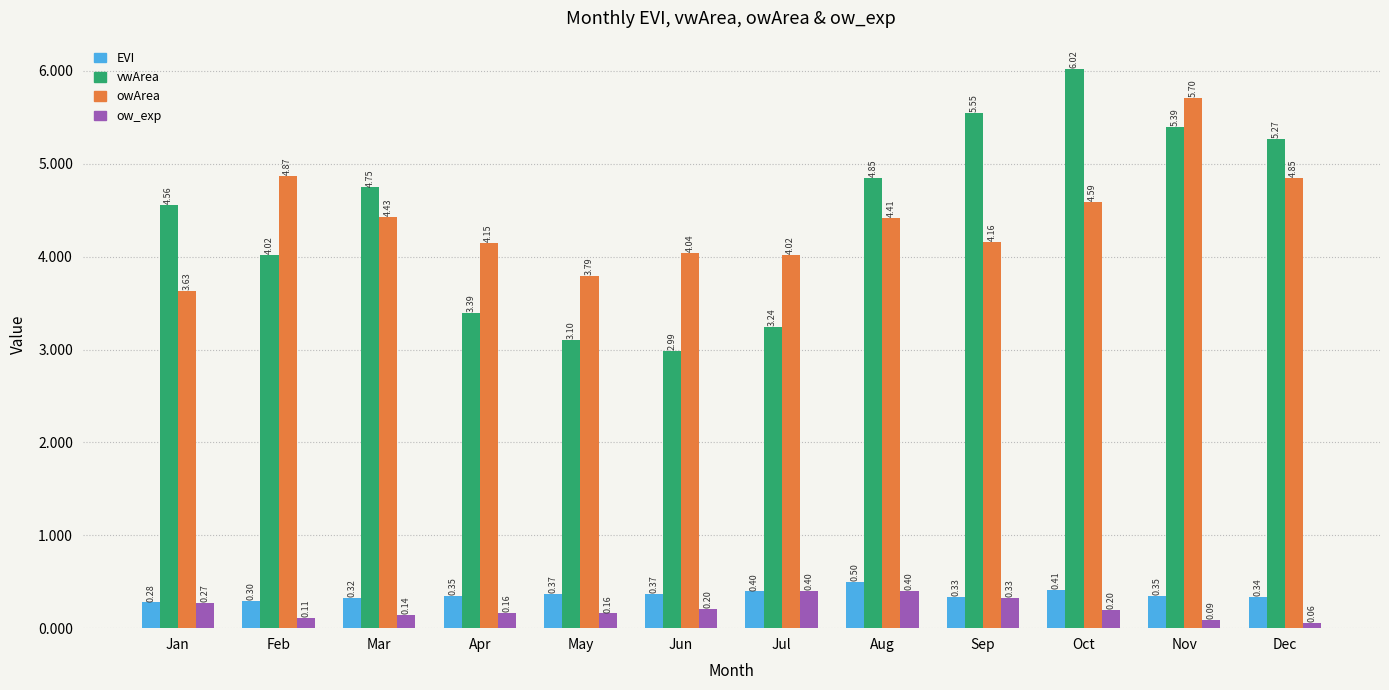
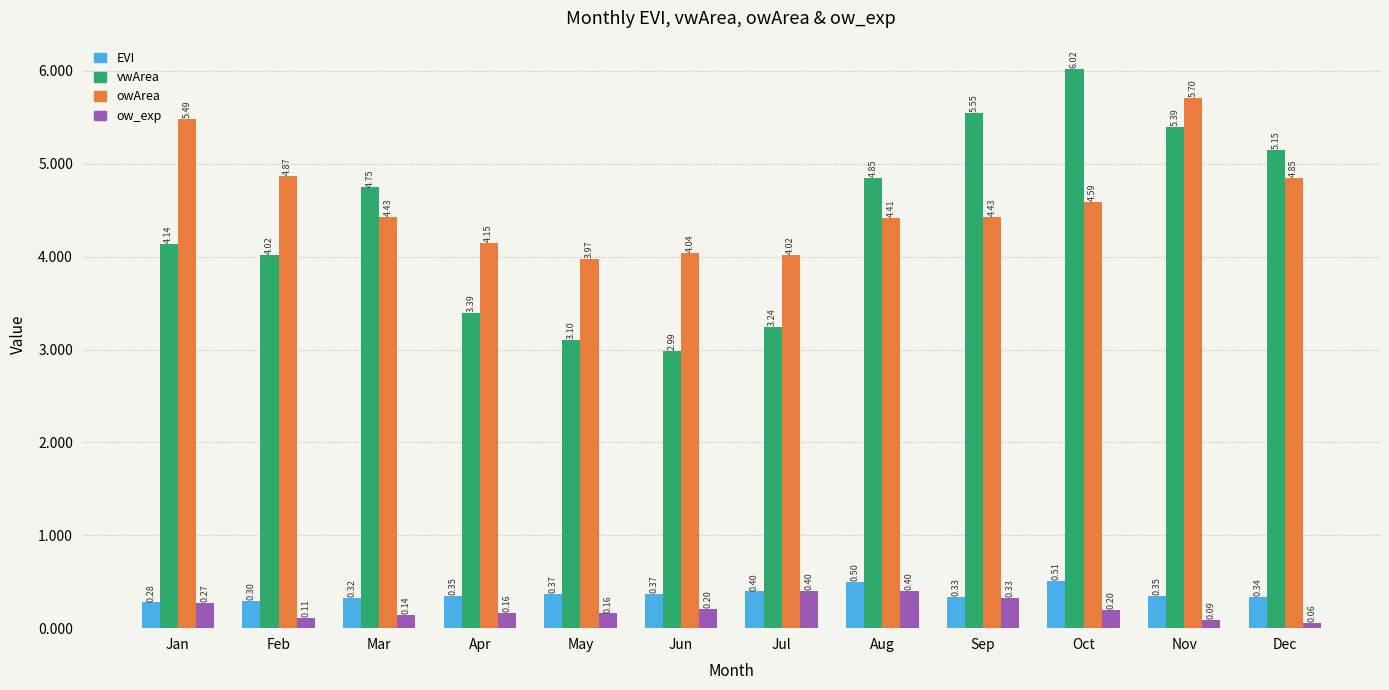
vwArea, Jan: 4.56 -> 4.14
owArea, Jan: 3.63 -> 5.49
owArea, May: 3.79 -> 3.97
owArea, Sep: 4.16 -> 4.43
EVI, Oct: 0.41 -> 0.51
vwArea, Dec: 5.27 -> 5.15
